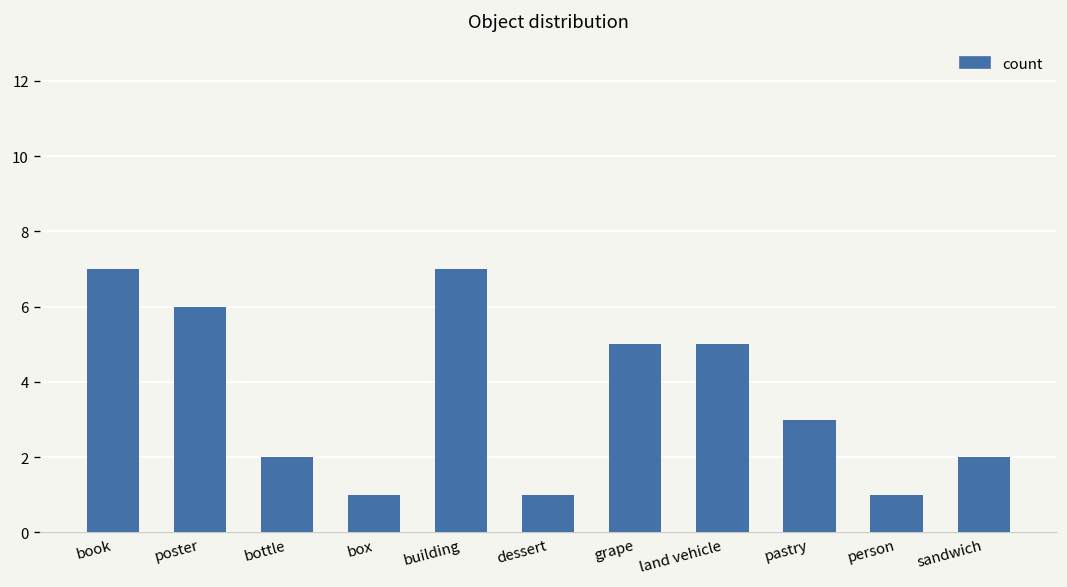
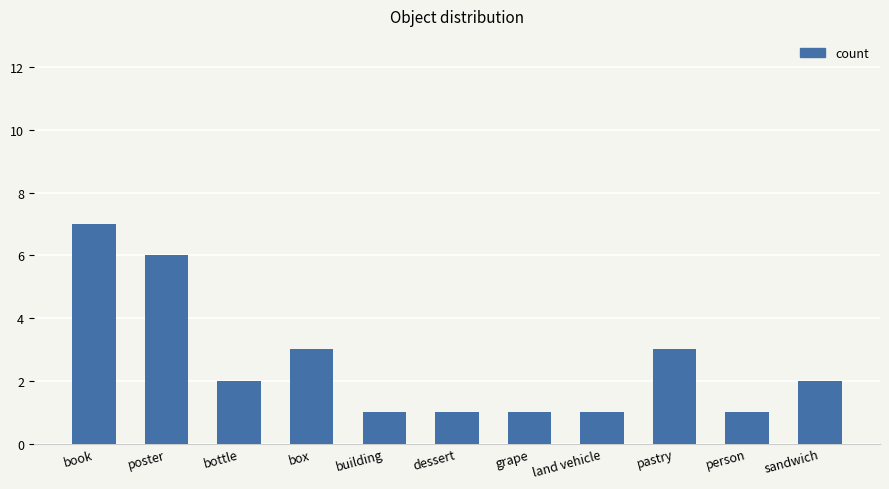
box: 1 -> 3
building: 7 -> 1
grape: 5 -> 1
land vehicle: 5 -> 1
